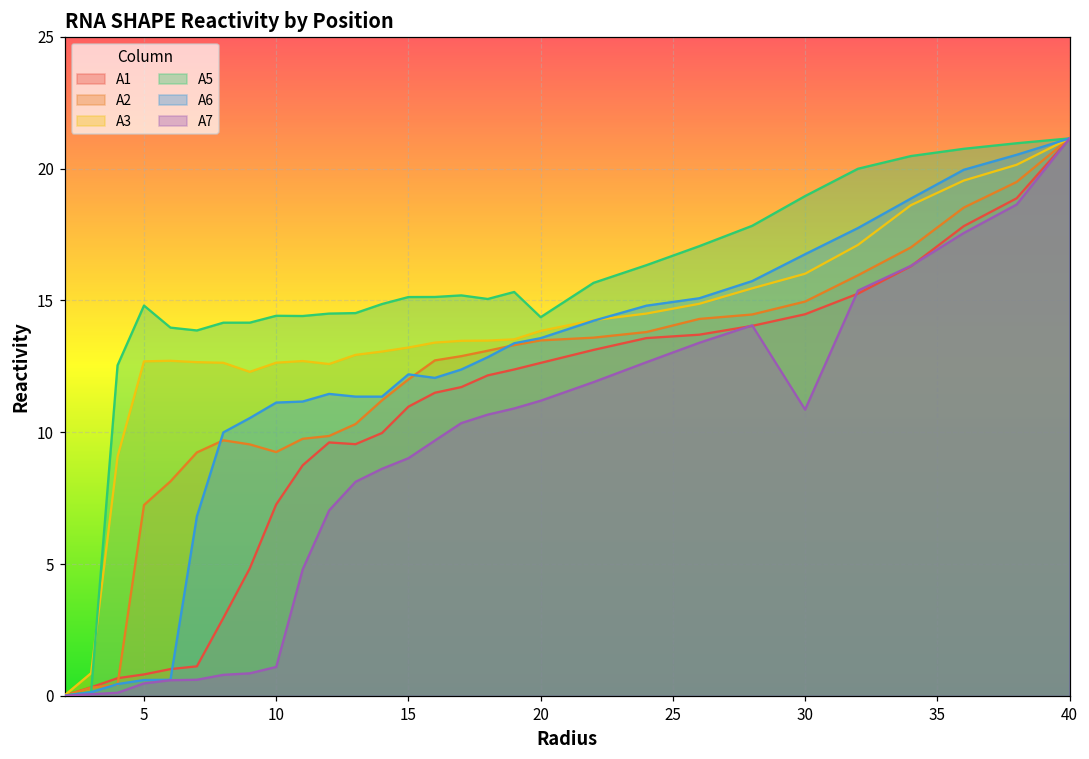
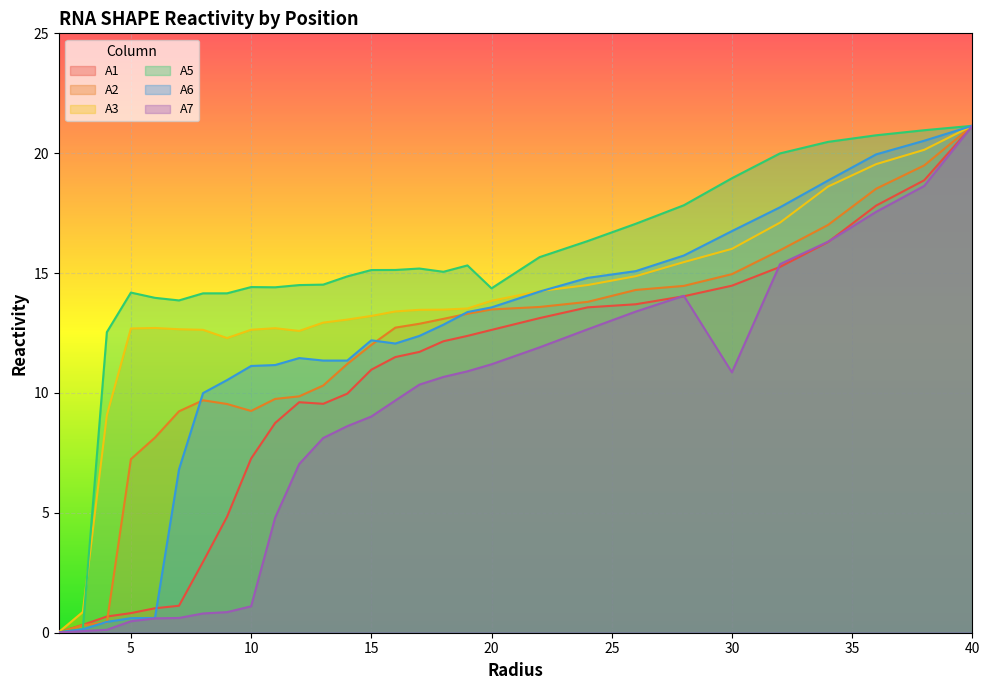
A5, 5: 14.8 -> 14.2
